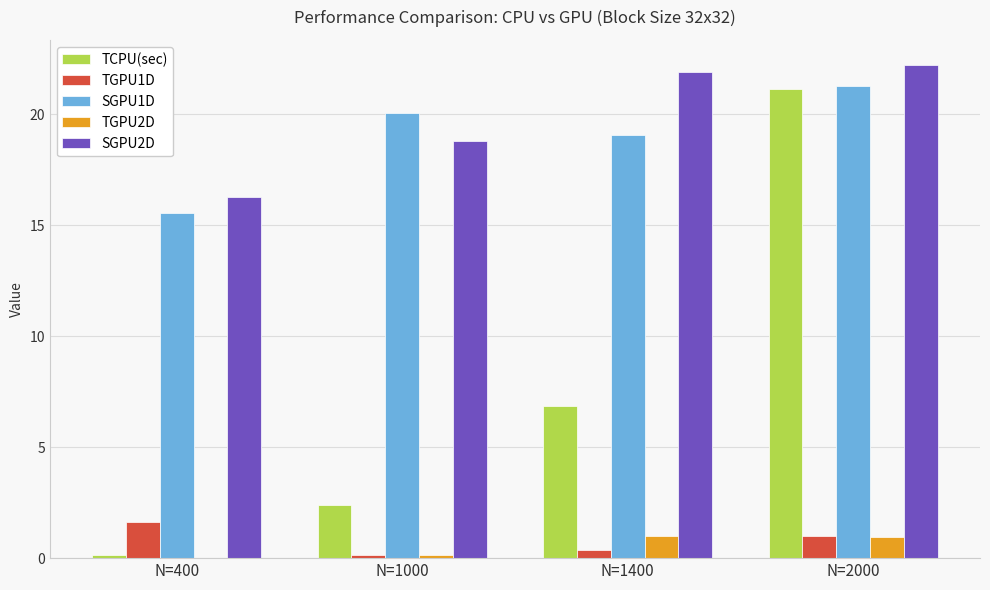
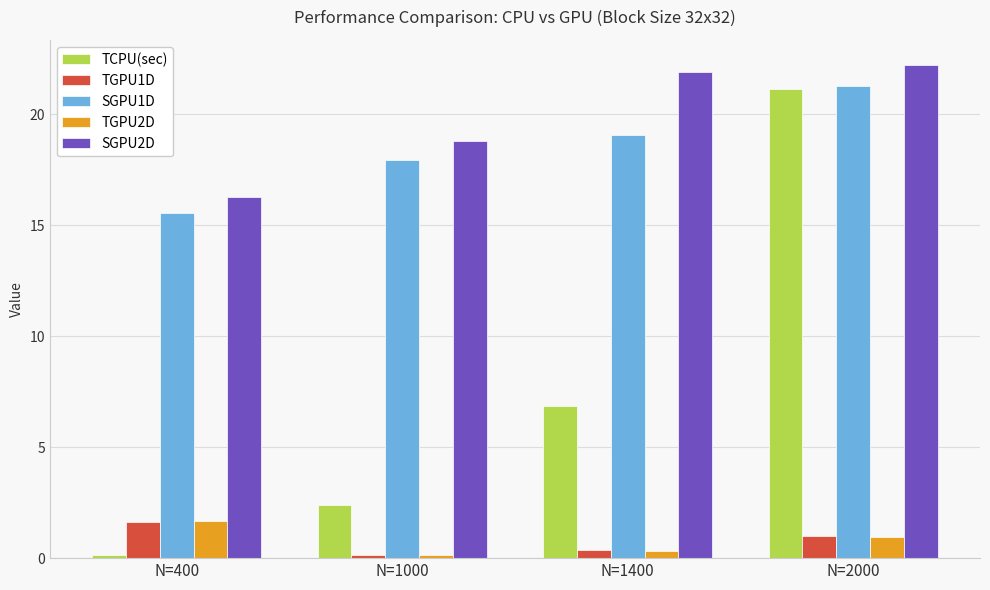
TGPU2D, N=400: 0.0 -> 1.7
SGPU1D, N=1000: 20.0 -> 17.9
TGPU2D, N=1400: 1.0 -> 0.3
